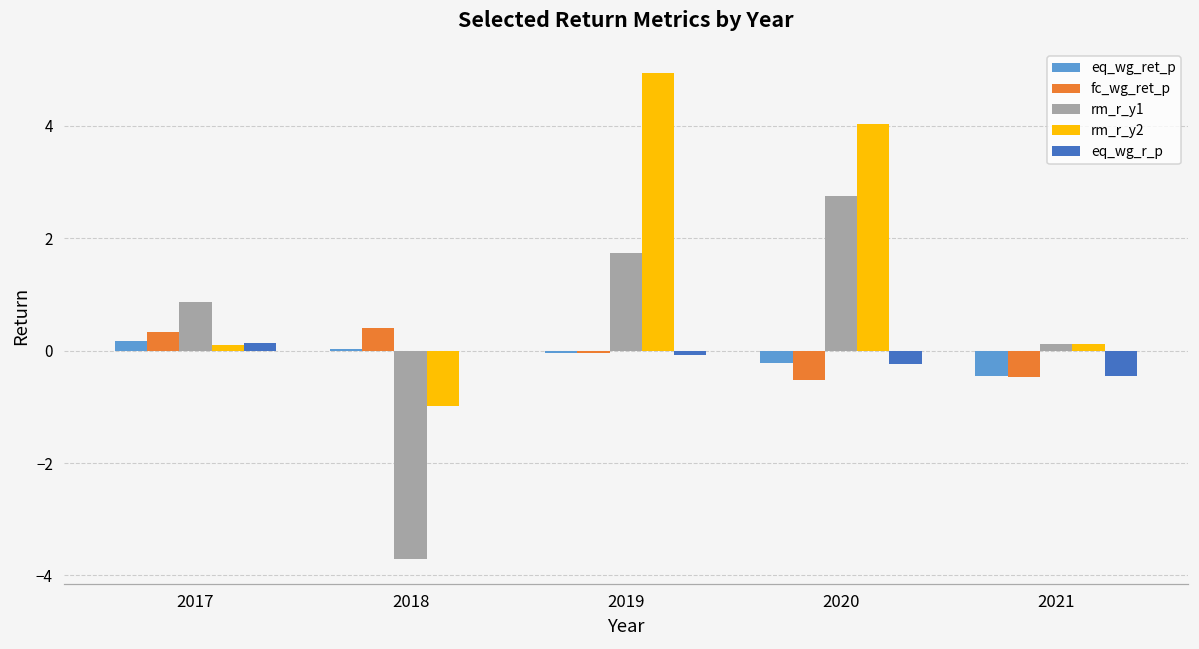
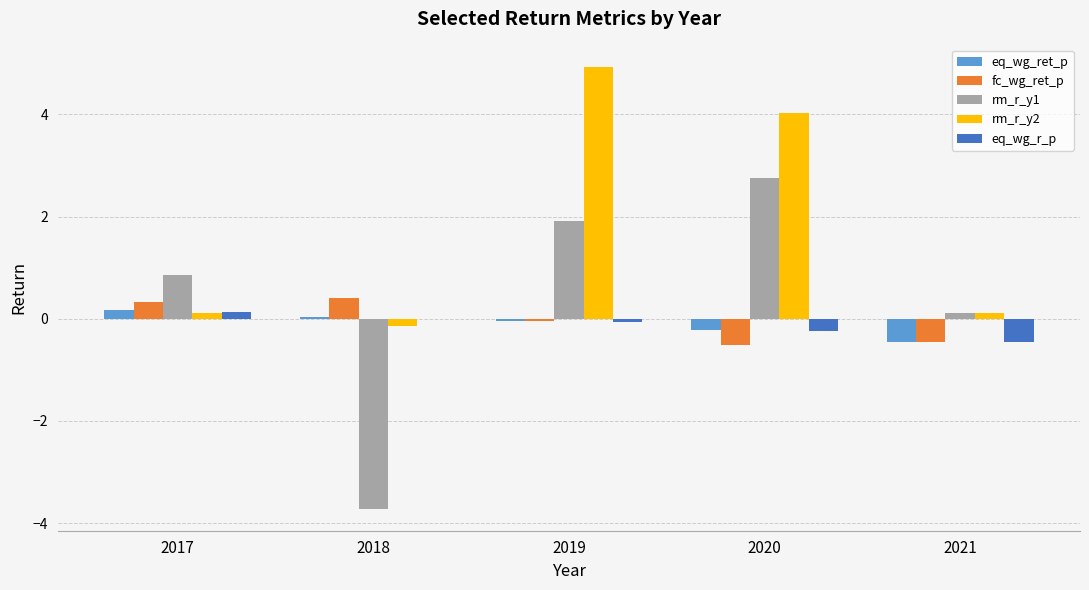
rm_r_y2, 2018: -1.0 -> -0.1
rm_r_y1, 2019: 1.7 -> 1.9
